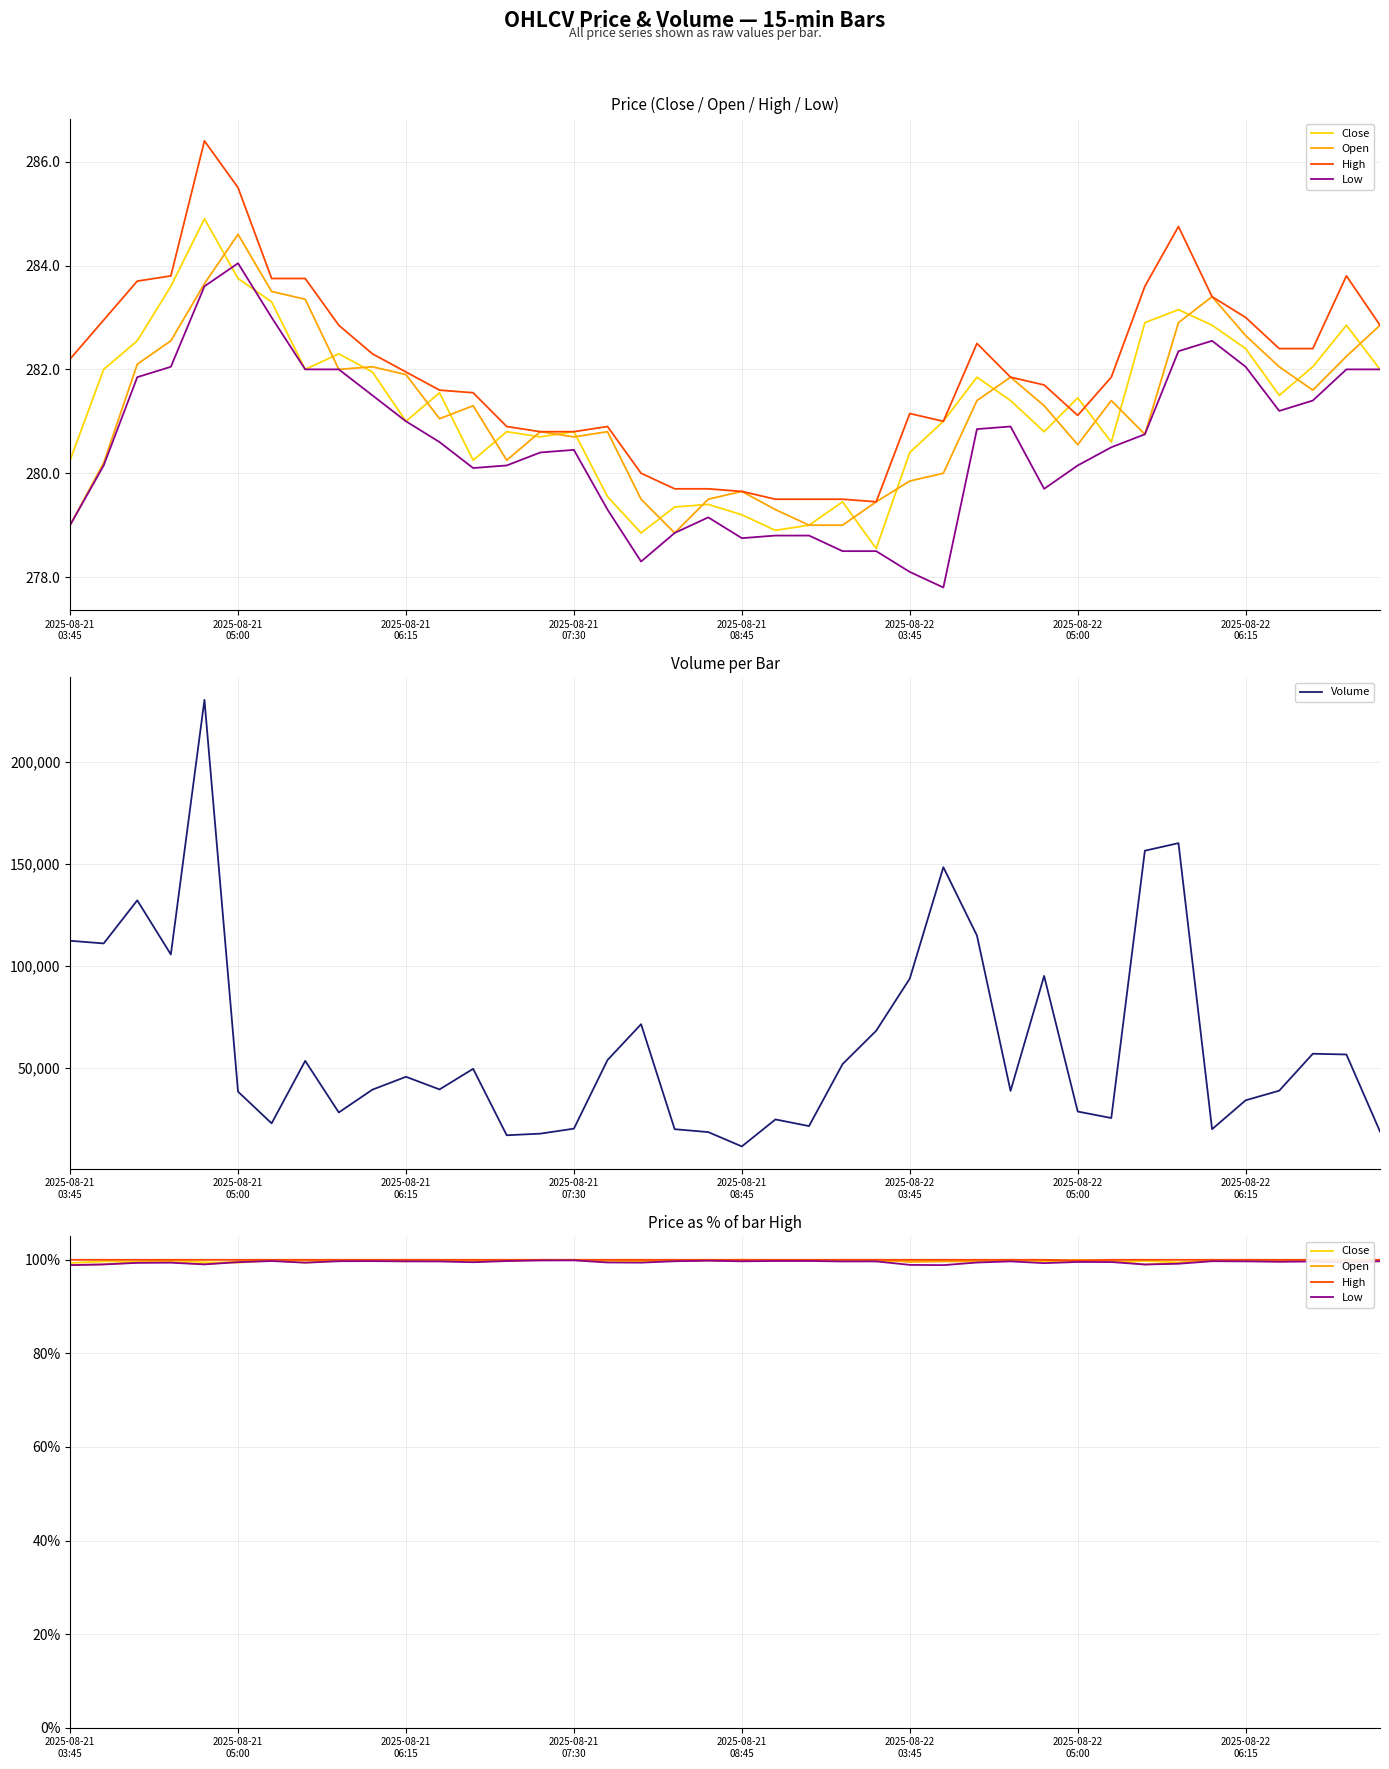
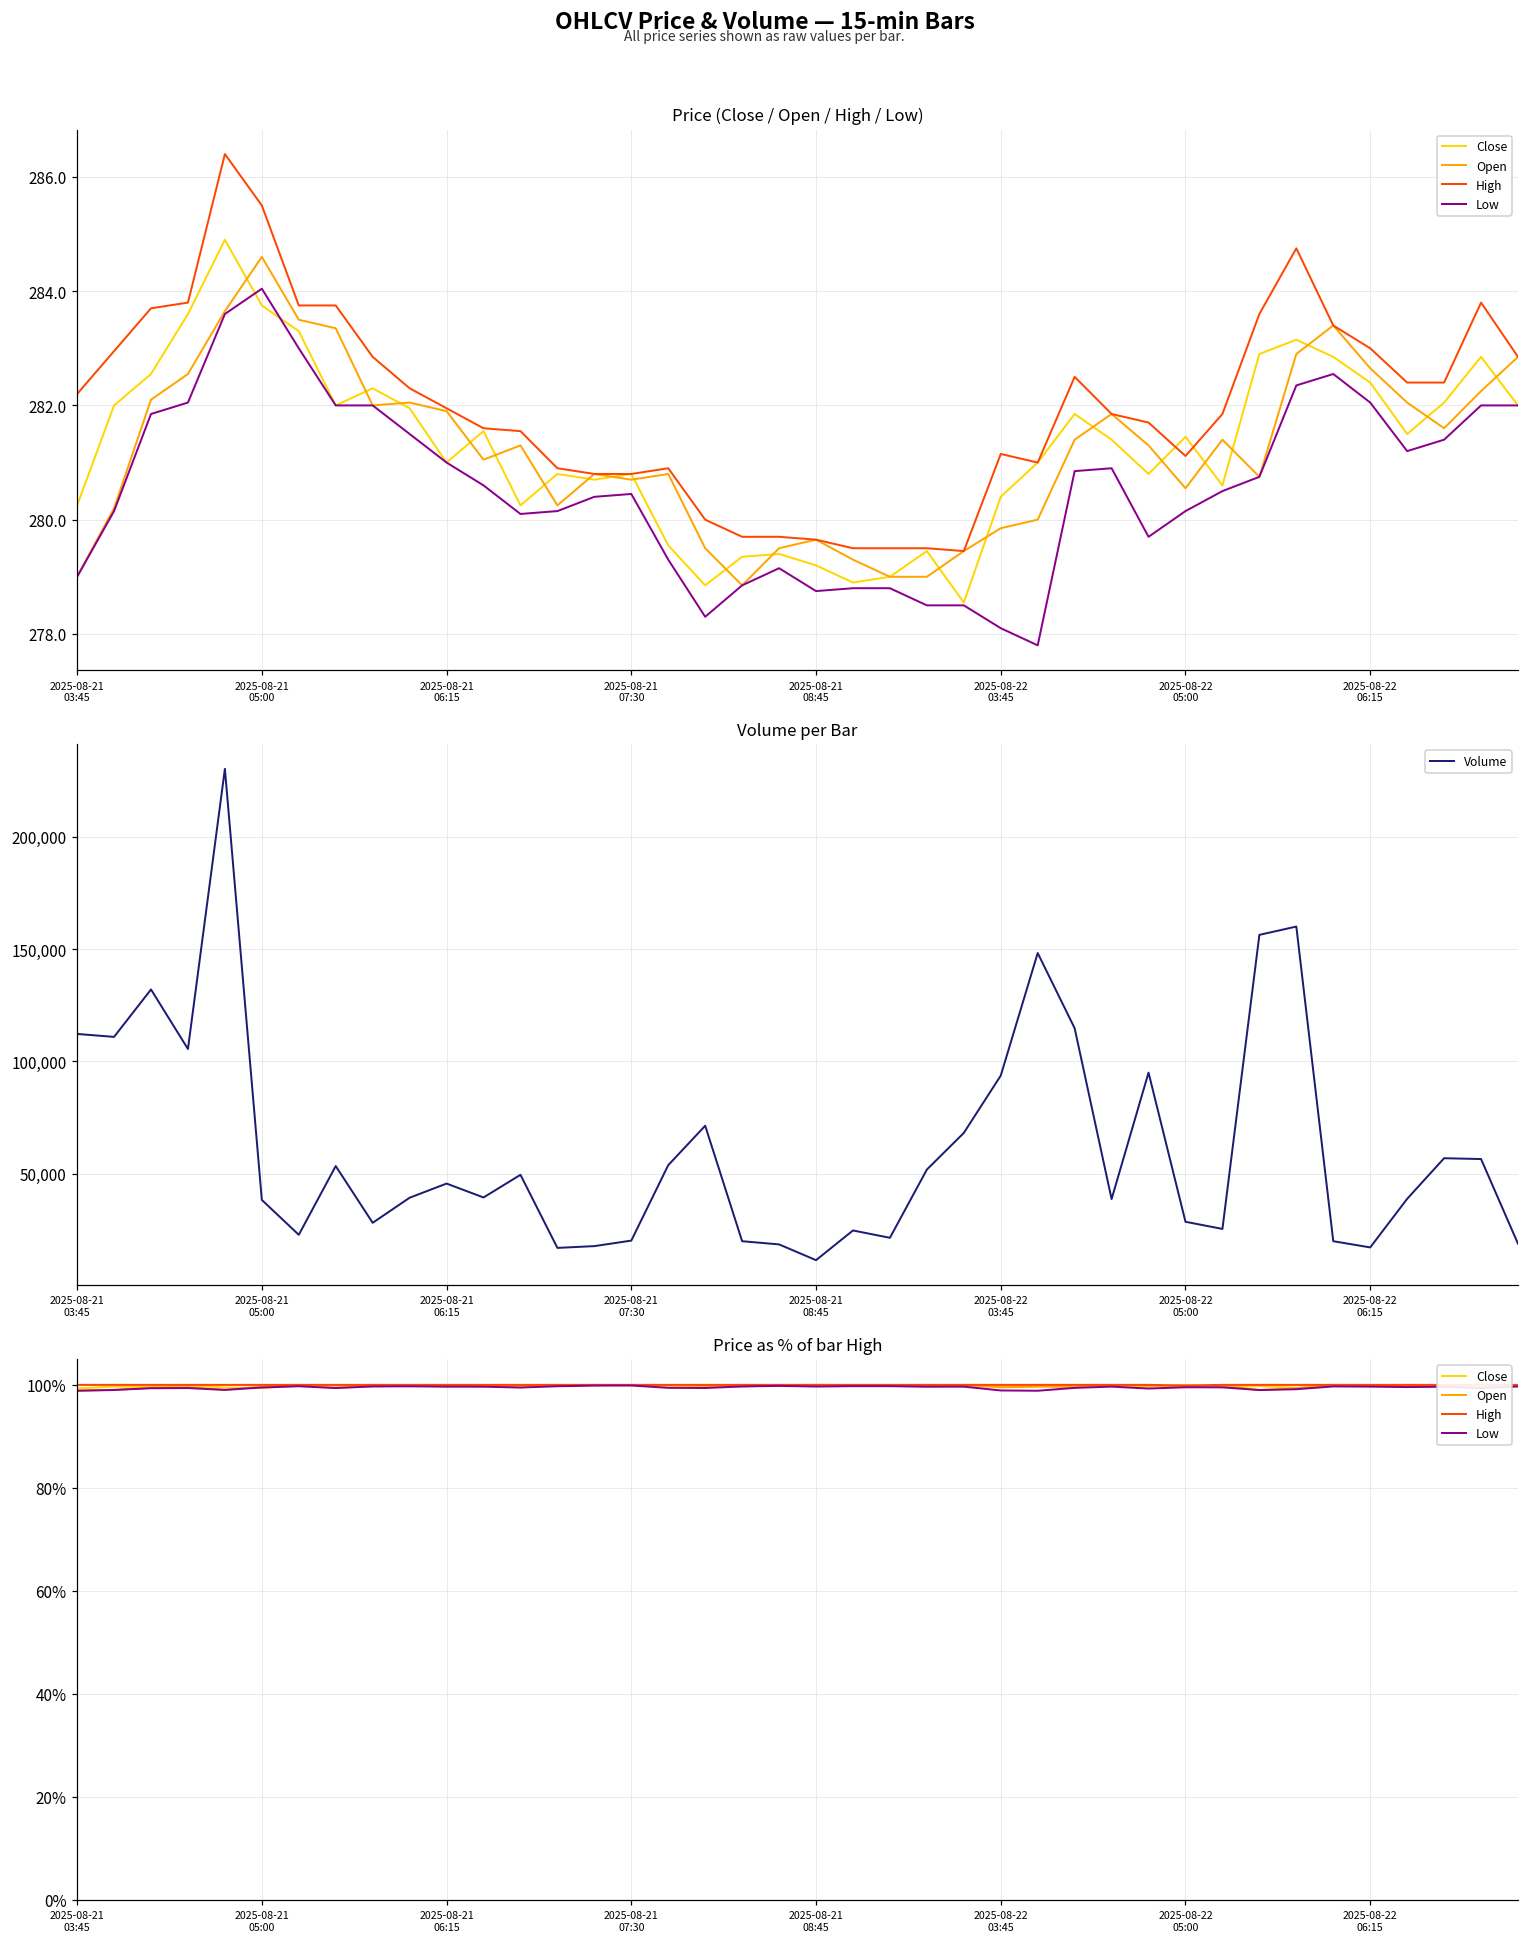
Volume per Bar, 2025-08-22 06:15: 34,000 -> 17,000
